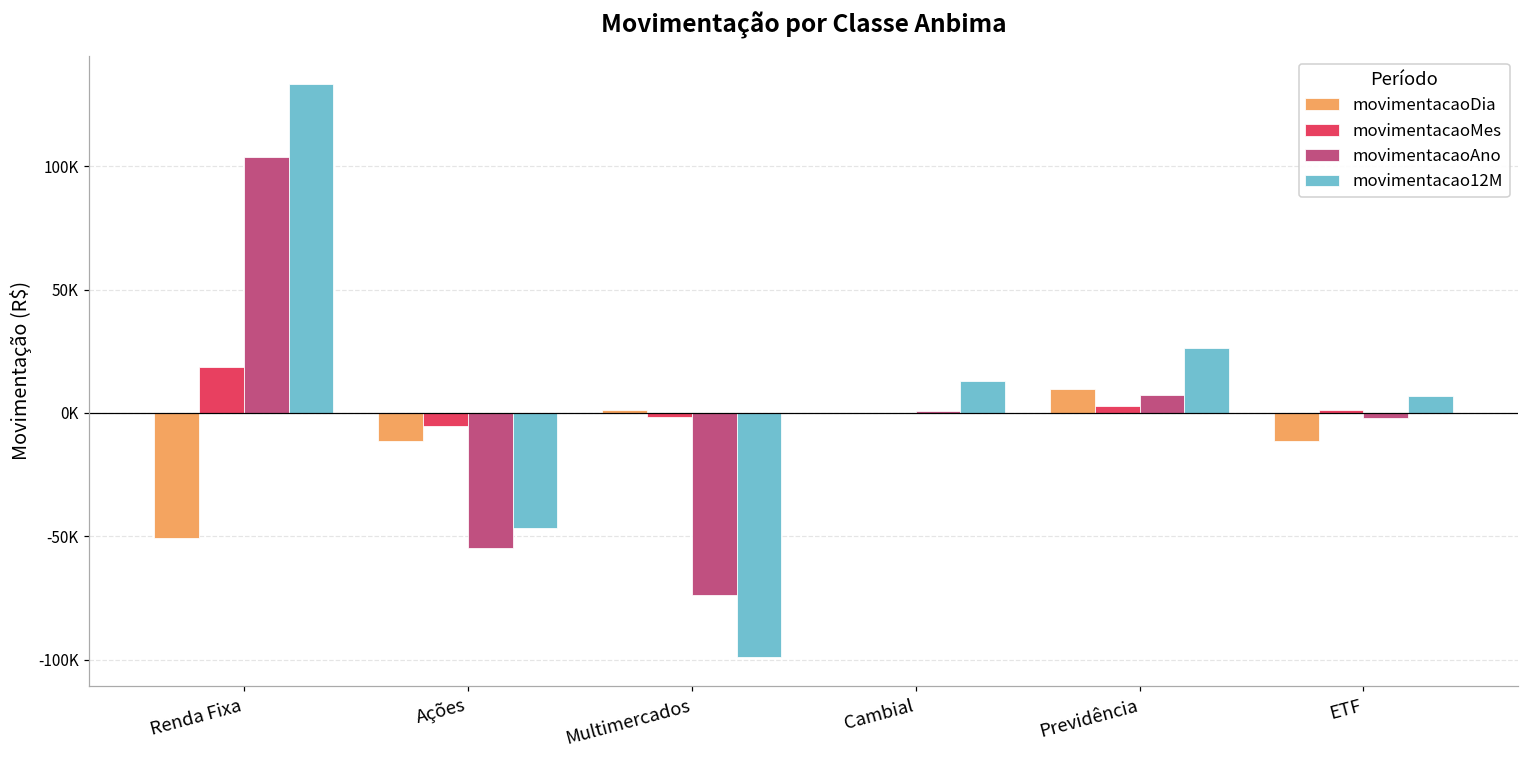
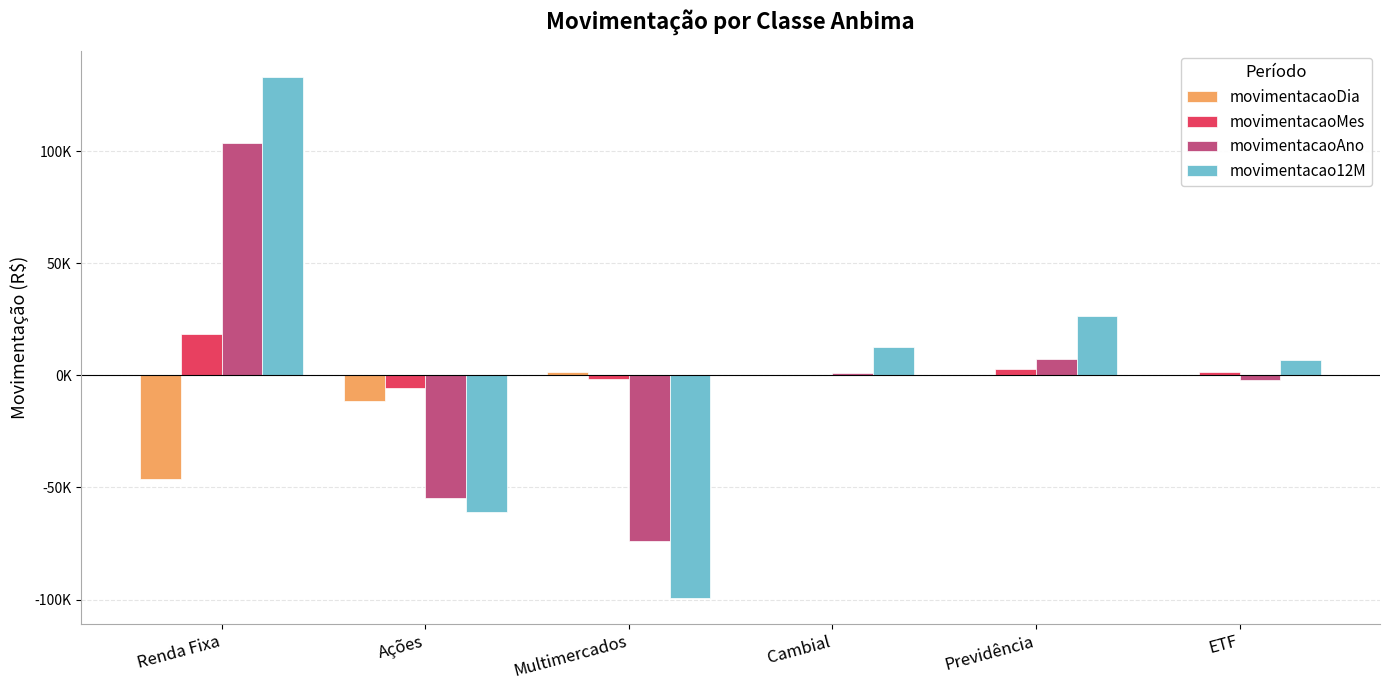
movimentacaoDia, Renda Fixa: -51000 -> -46000
movimentacao12M, Ações: -46000 -> -61000
movimentacaoDia, Previdência: 10000 -> 0
movimentacaoDia, ETF: -11000 -> 0
